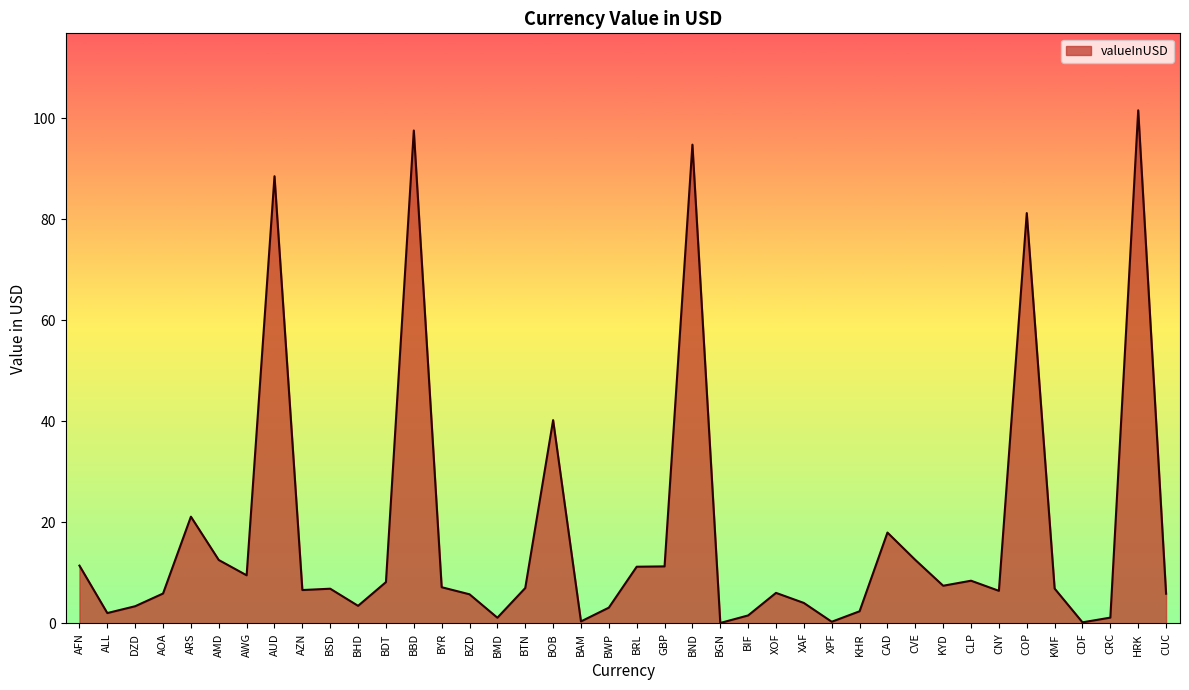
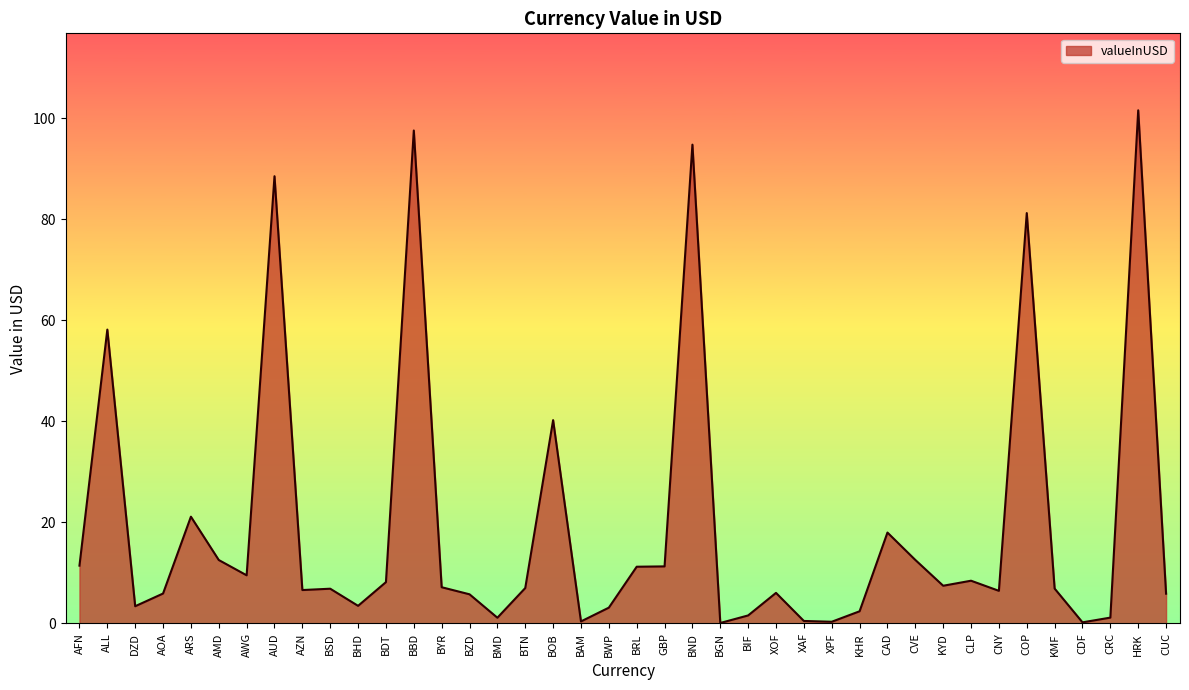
ALL: 2 -> 58
XAF: 4 -> 0
